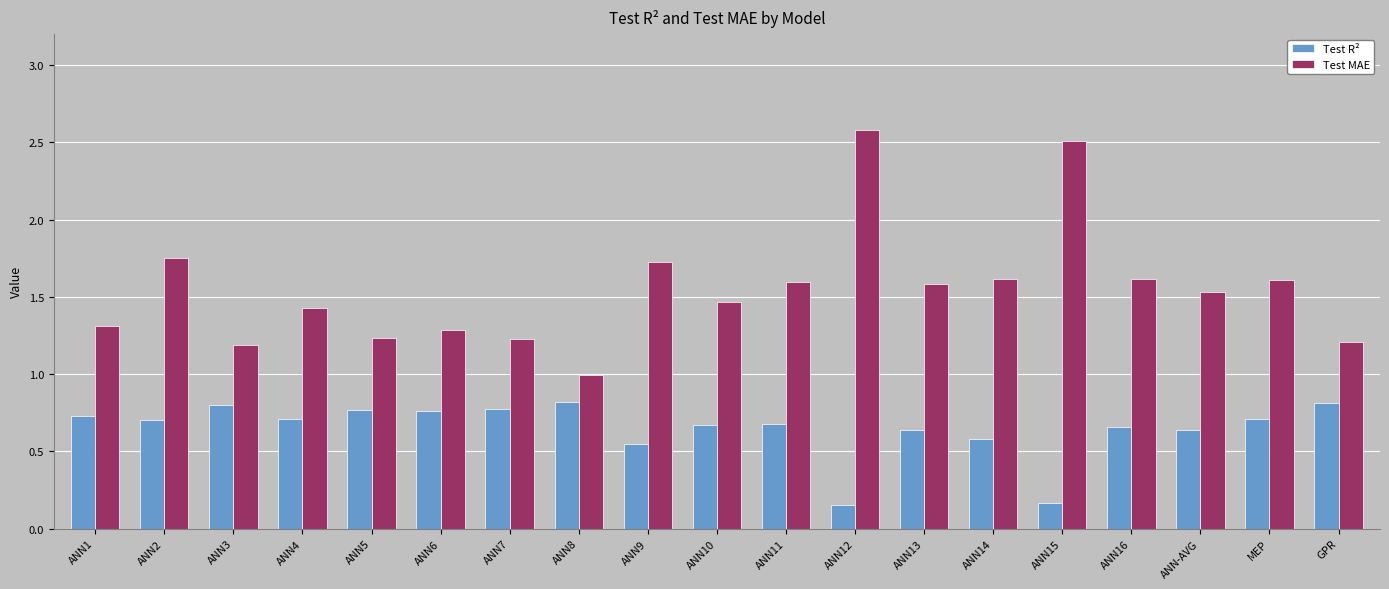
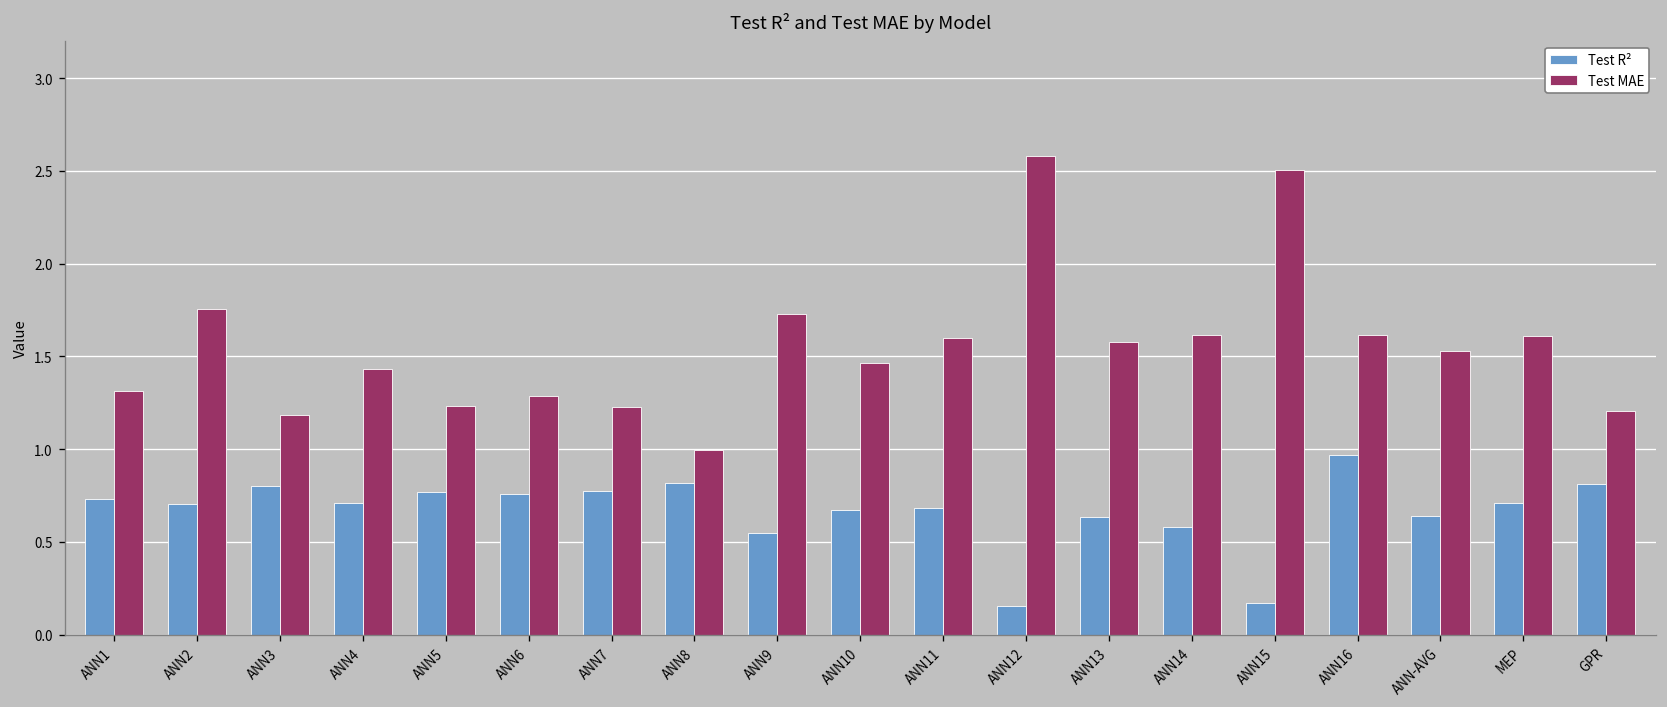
Test R², ANN16: 0.66 -> 0.97
